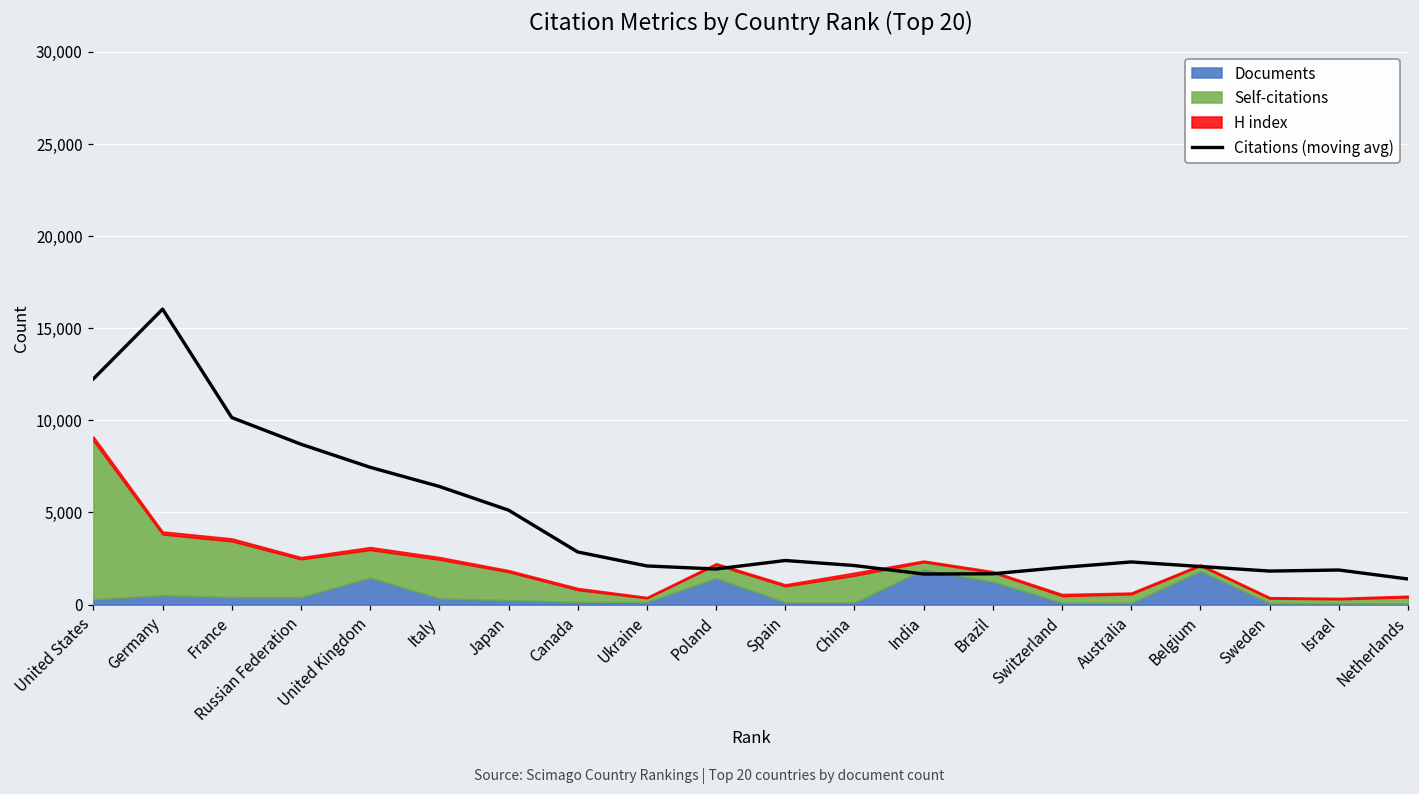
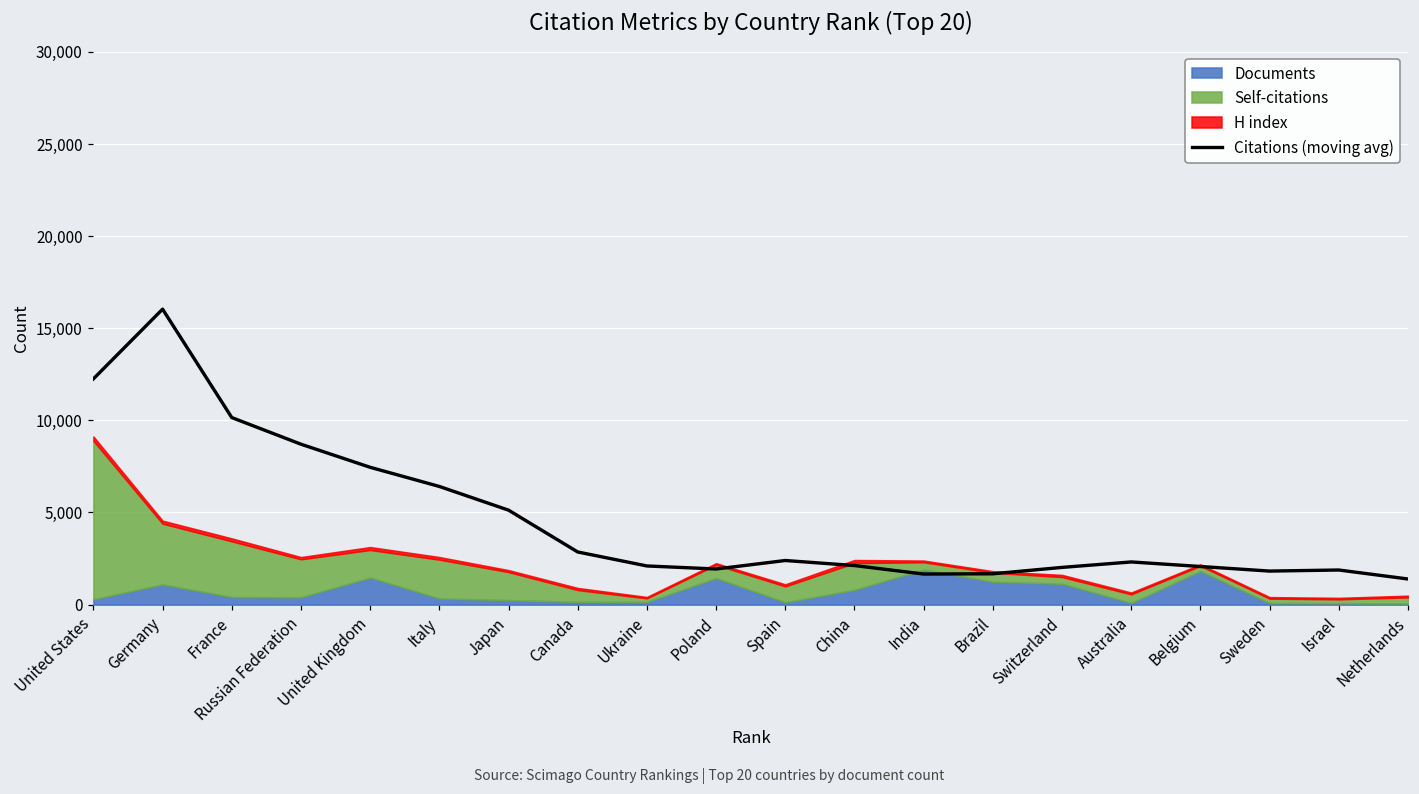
Documents, Germany: 500 -> 1,100
Documents, China: 100 -> 800
Documents, Switzerland: 100 -> 1,100
